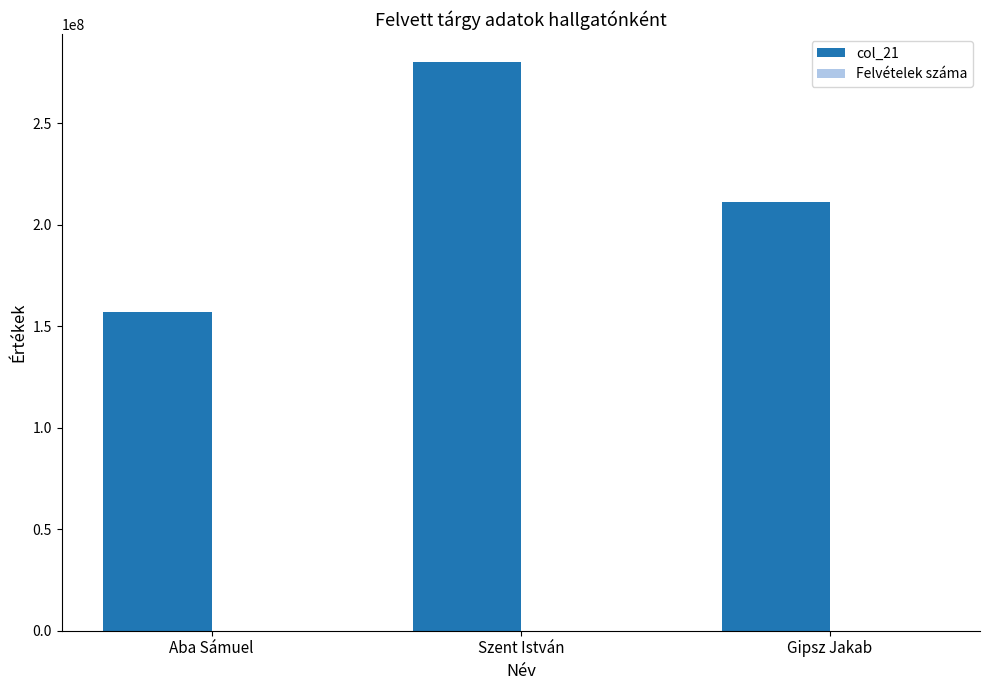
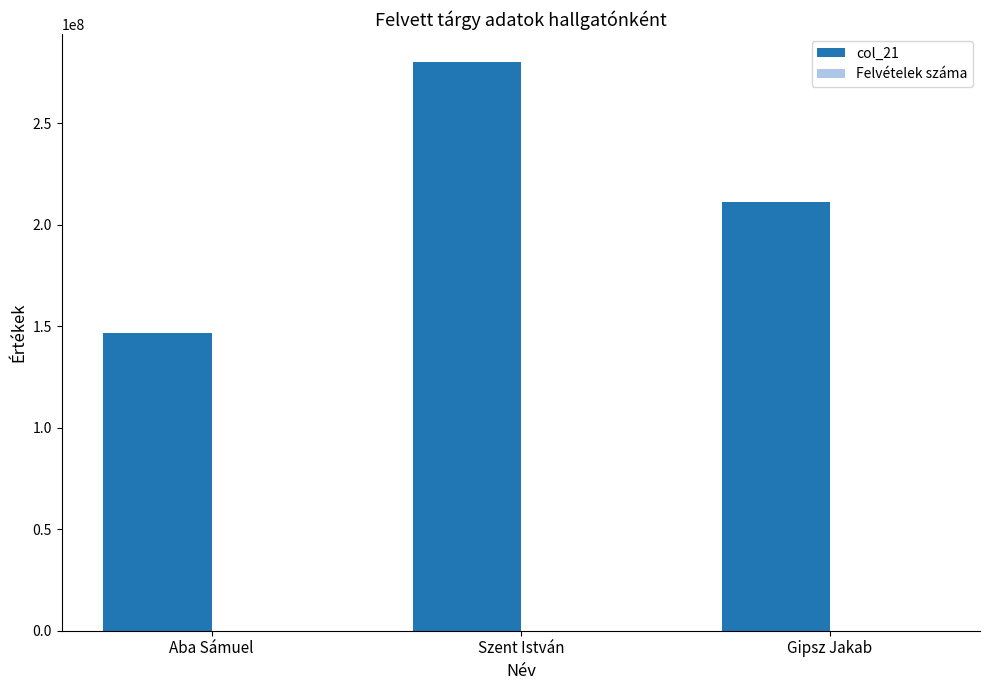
col_21, Aba Sámuel: 157000000 -> 146000000
